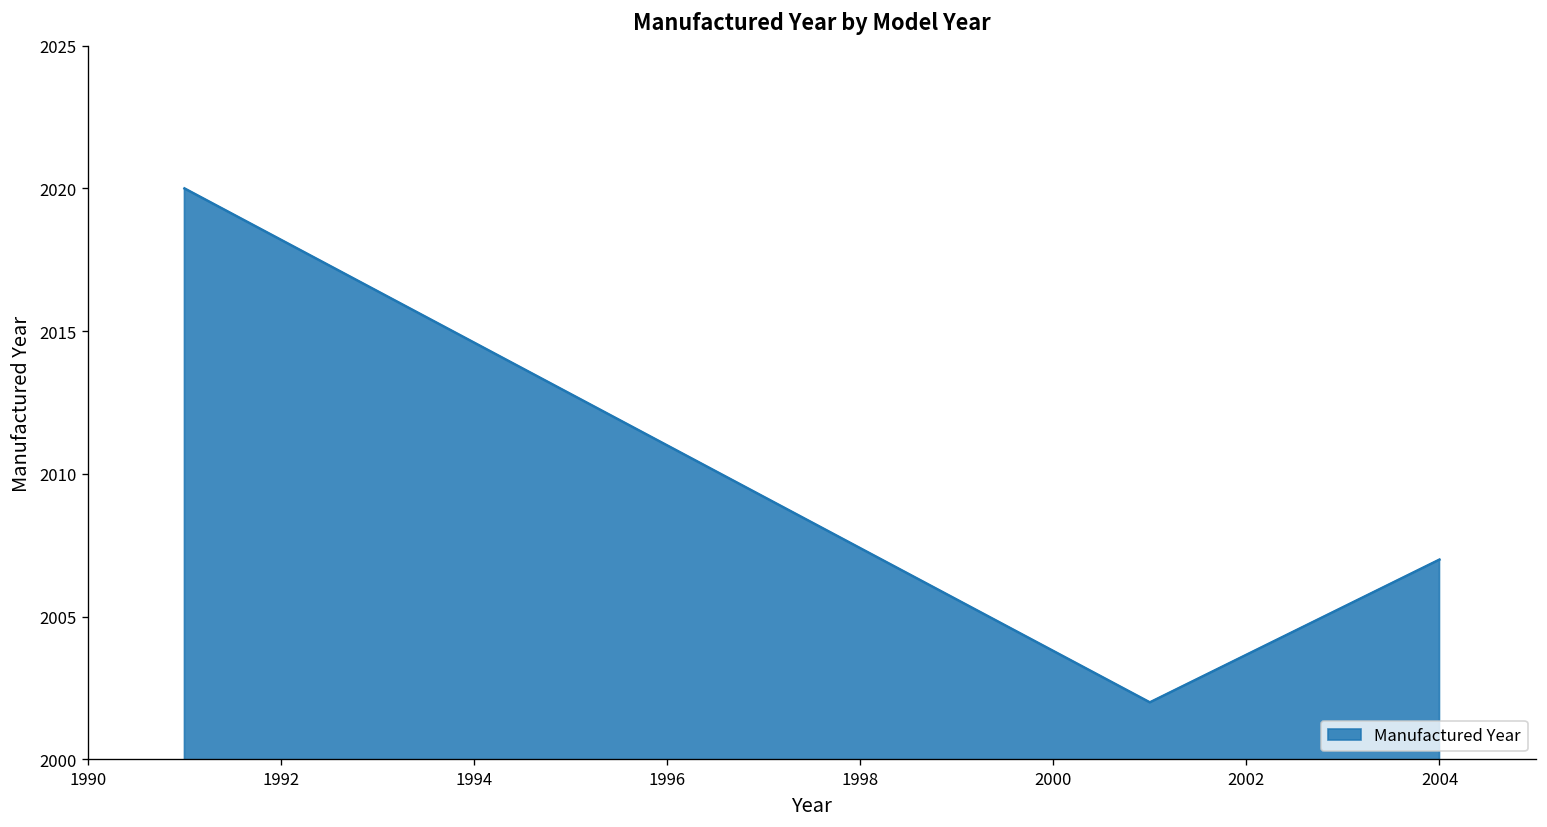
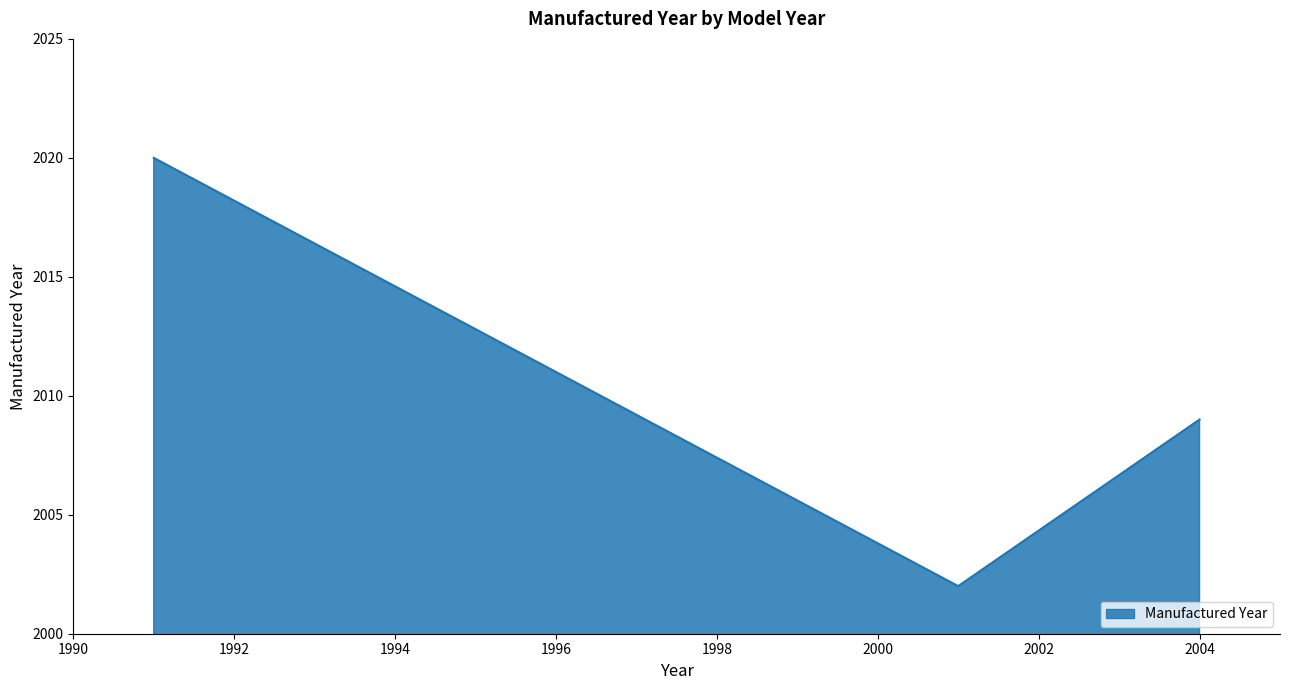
2004: 2007 -> 2009
